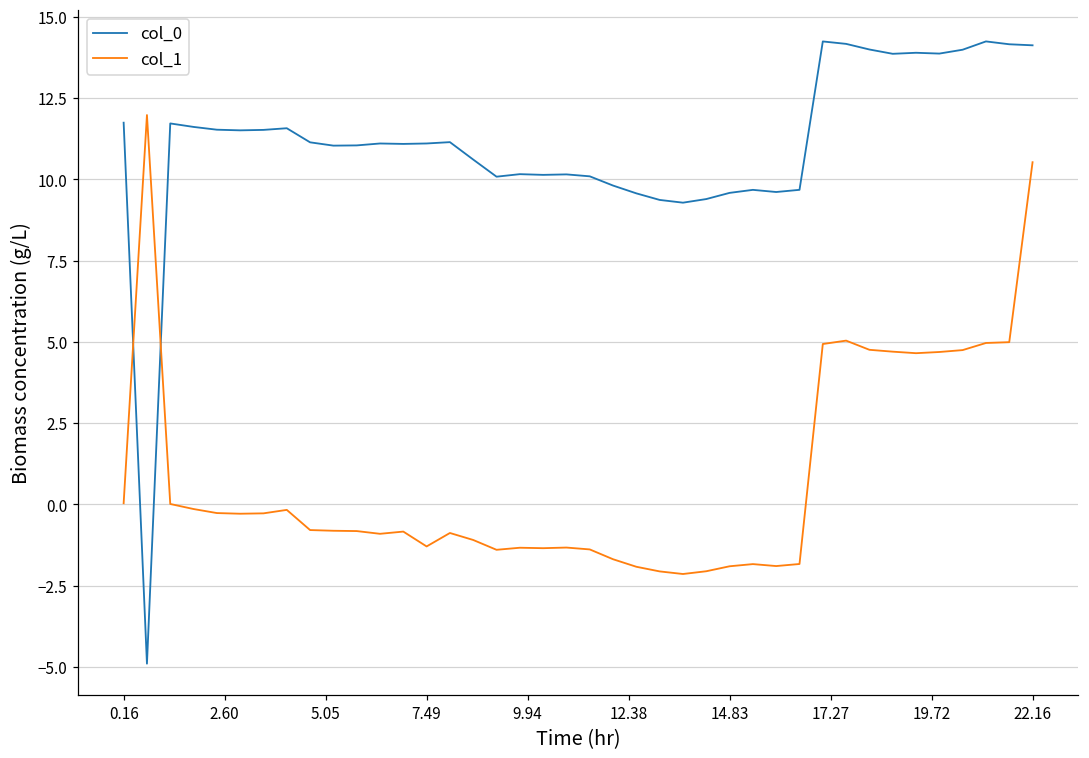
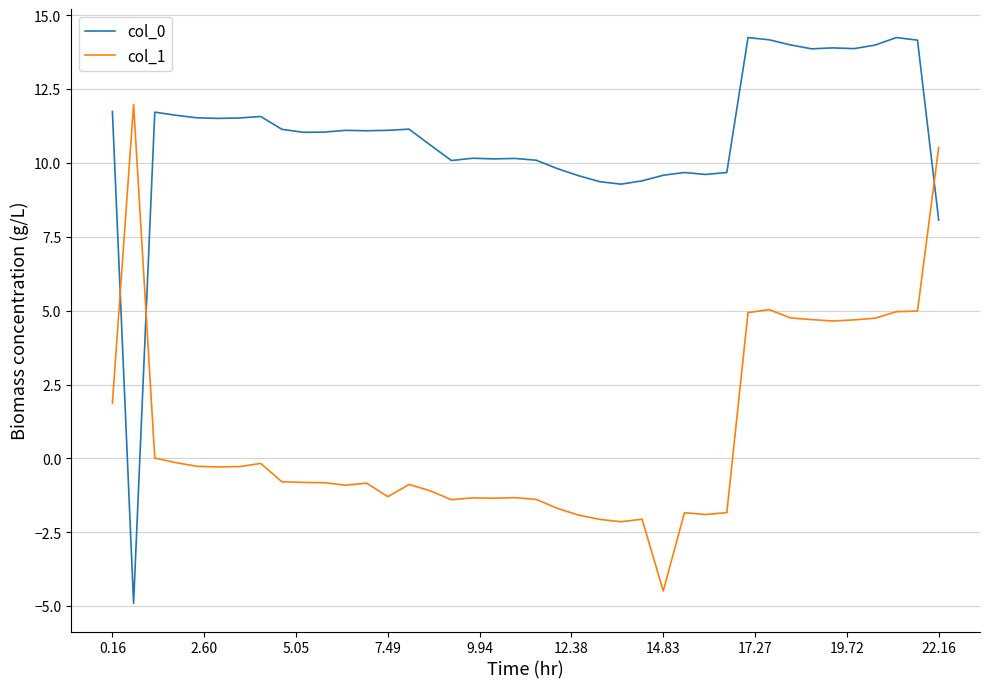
col_1, 0.16: 0.0 -> 1.9
col_1, 14.83: -1.9 -> -4.5
col_0, 22.16: 14.1 -> 8.1
